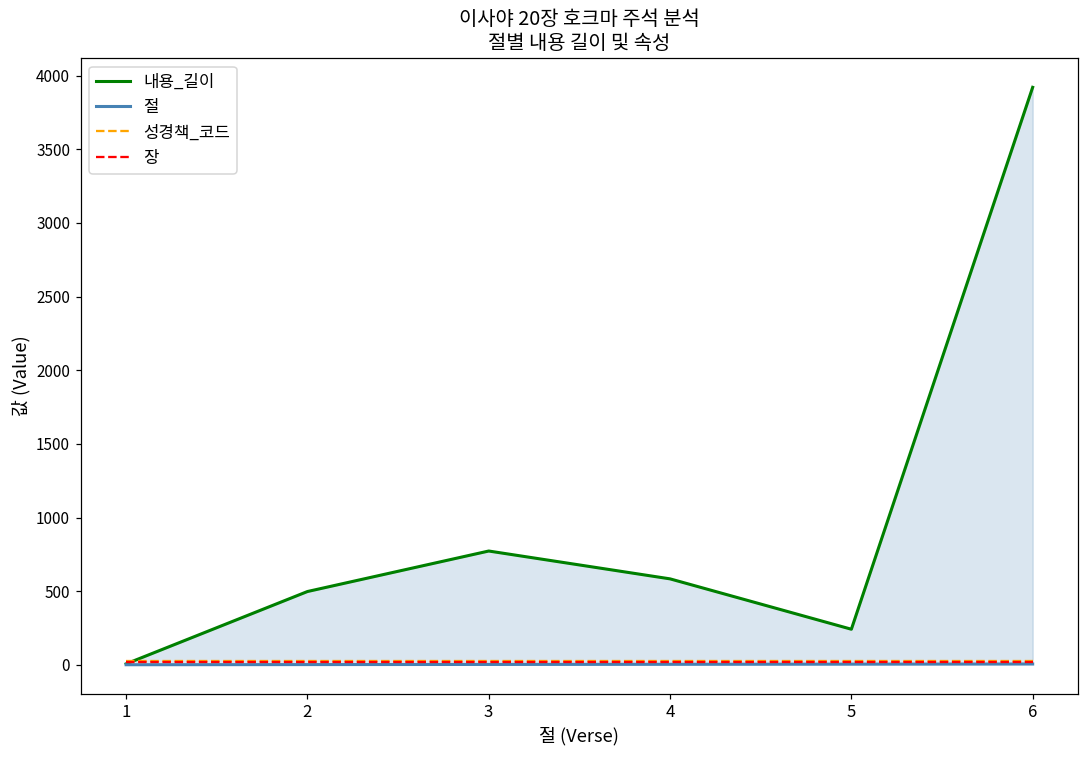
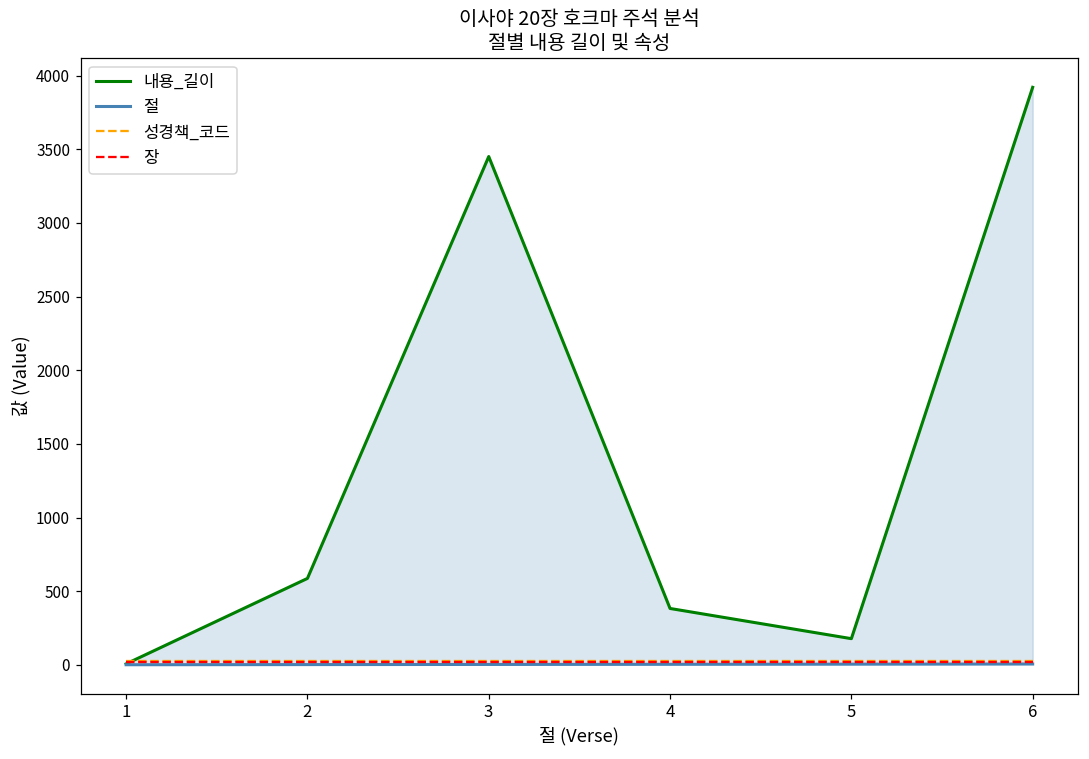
내용_길이, 2: 500 -> 590
내용_길이, 3: 770 -> 3450
내용_길이, 4: 580 -> 380
내용_길이, 5: 240 -> 180
